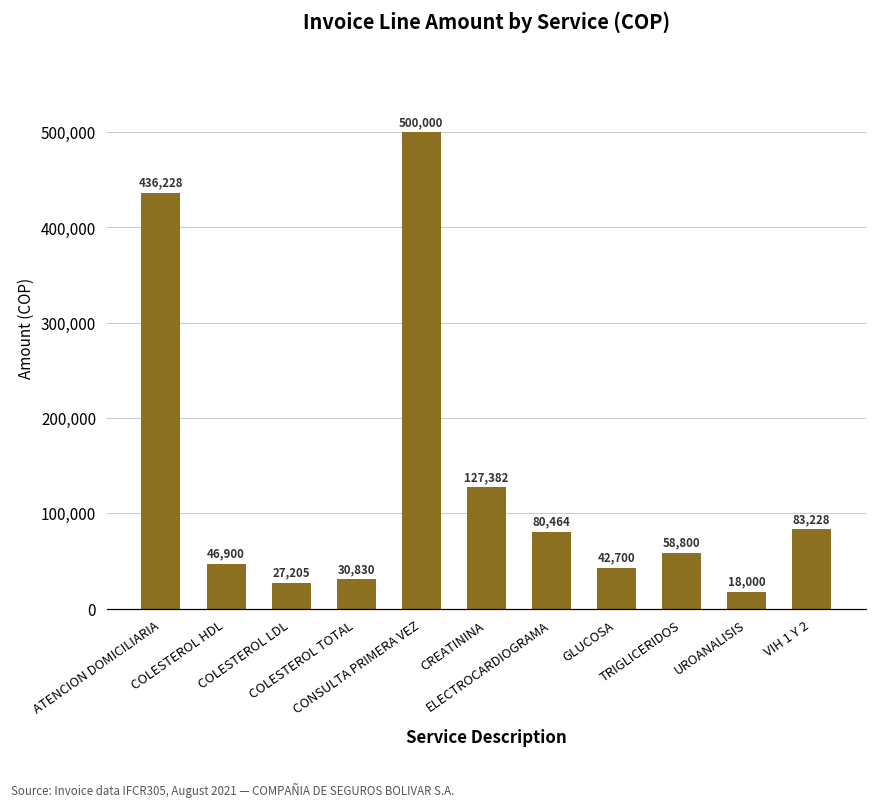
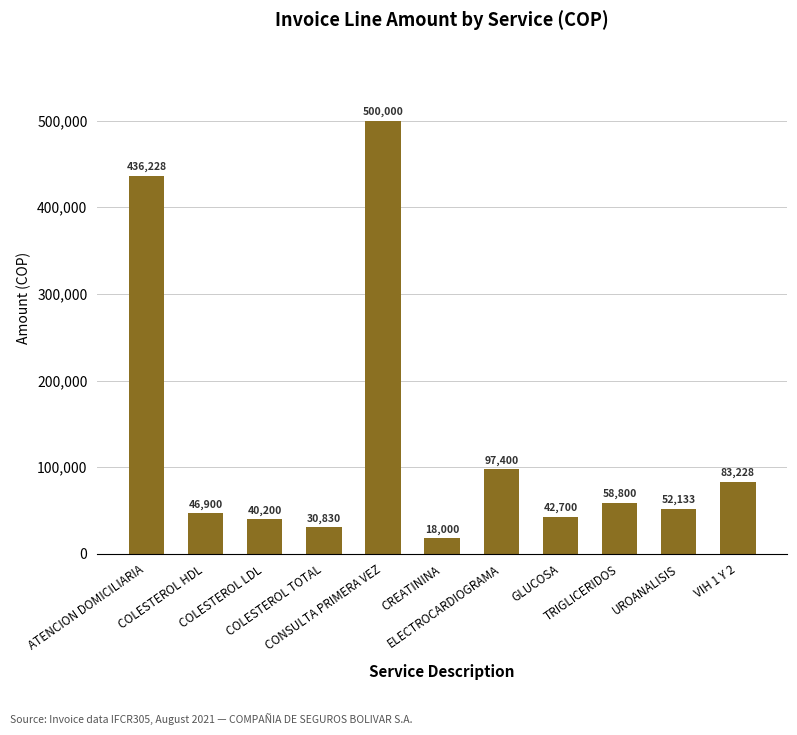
COLESTEROL LDL: 27,205 -> 40,200
CREATININA: 127,382 -> 18,000
ELECTROCARDIOGRAMA: 80,464 -> 97,400
UROANALISIS: 18,000 -> 52,133
